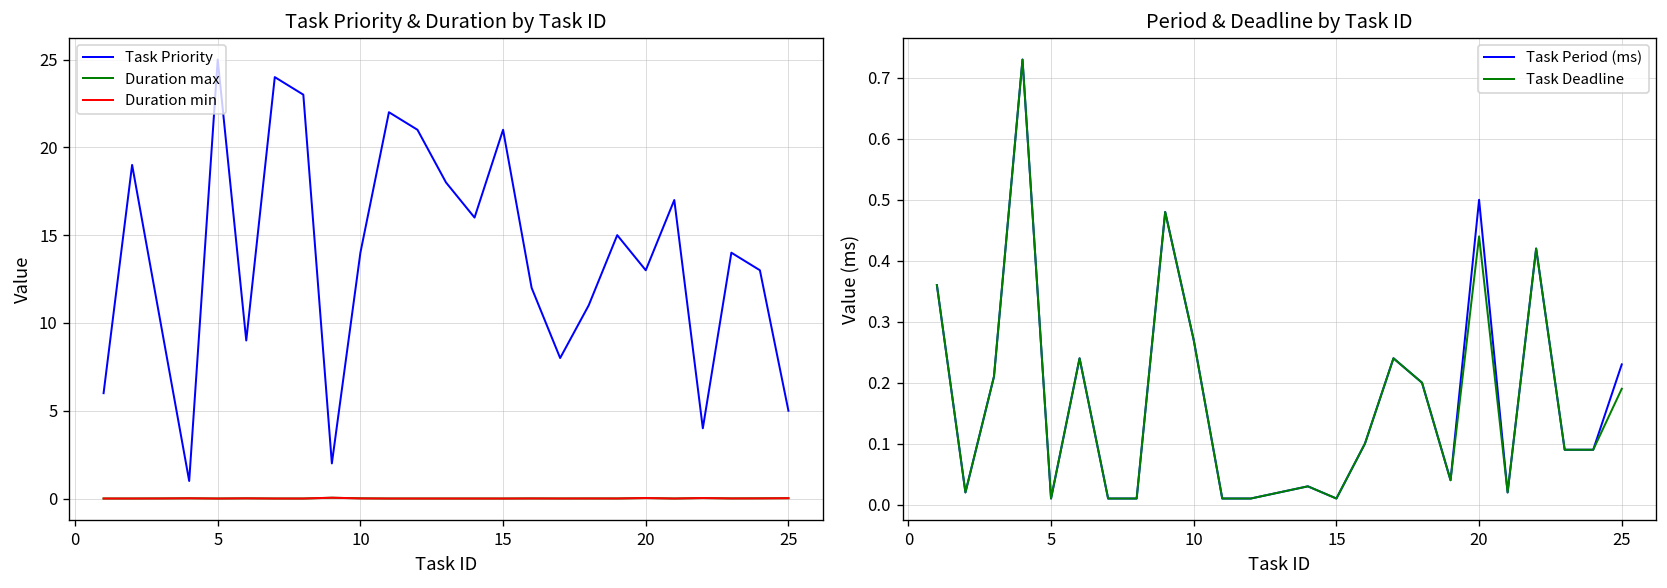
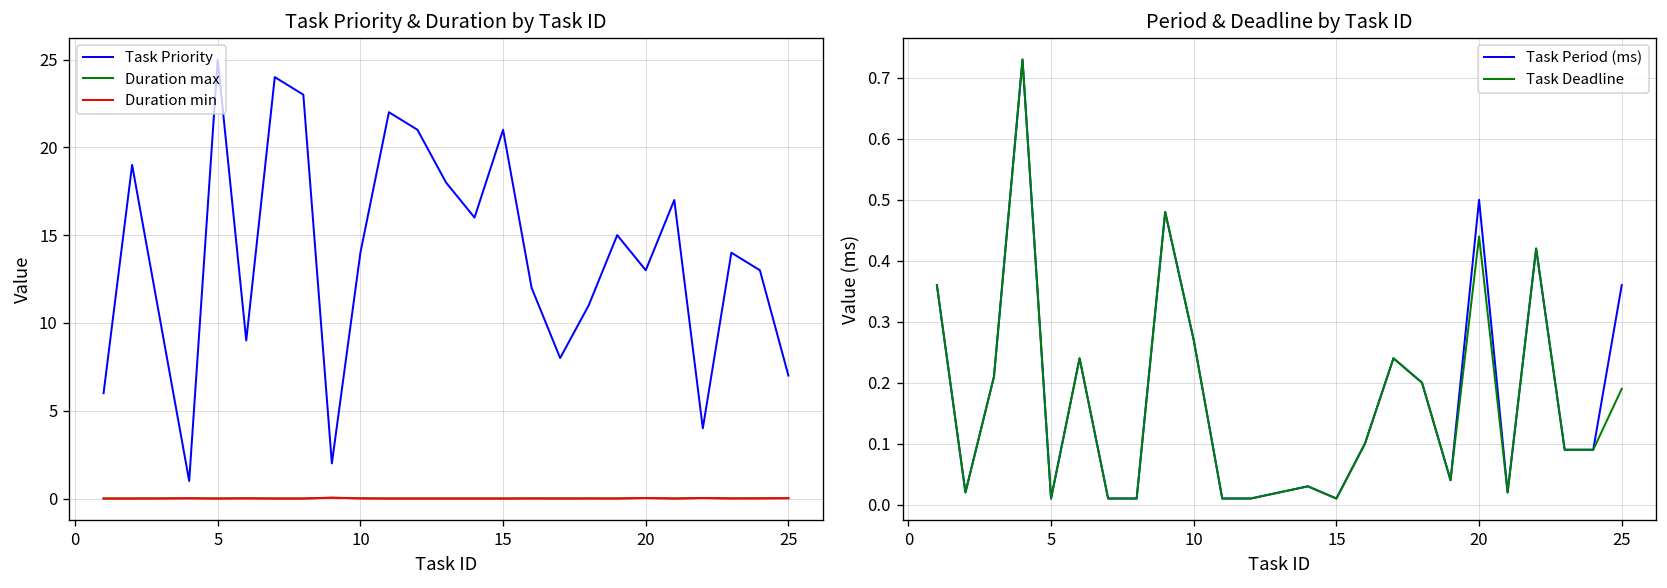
Task Priority & Duration by Task ID, Task Priority, 25: 5 -> 7
Period & Deadline by Task ID, Task Period (ms), 25: 0.23 -> 0.36
